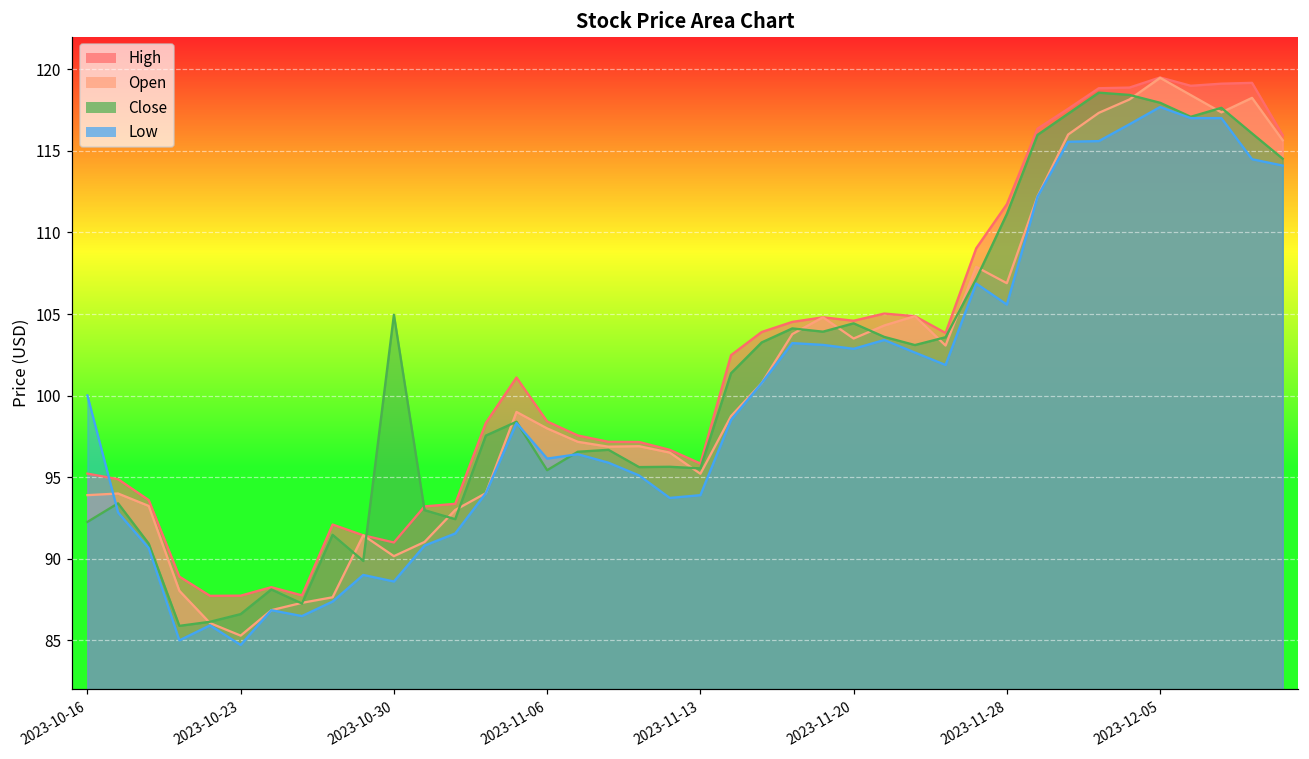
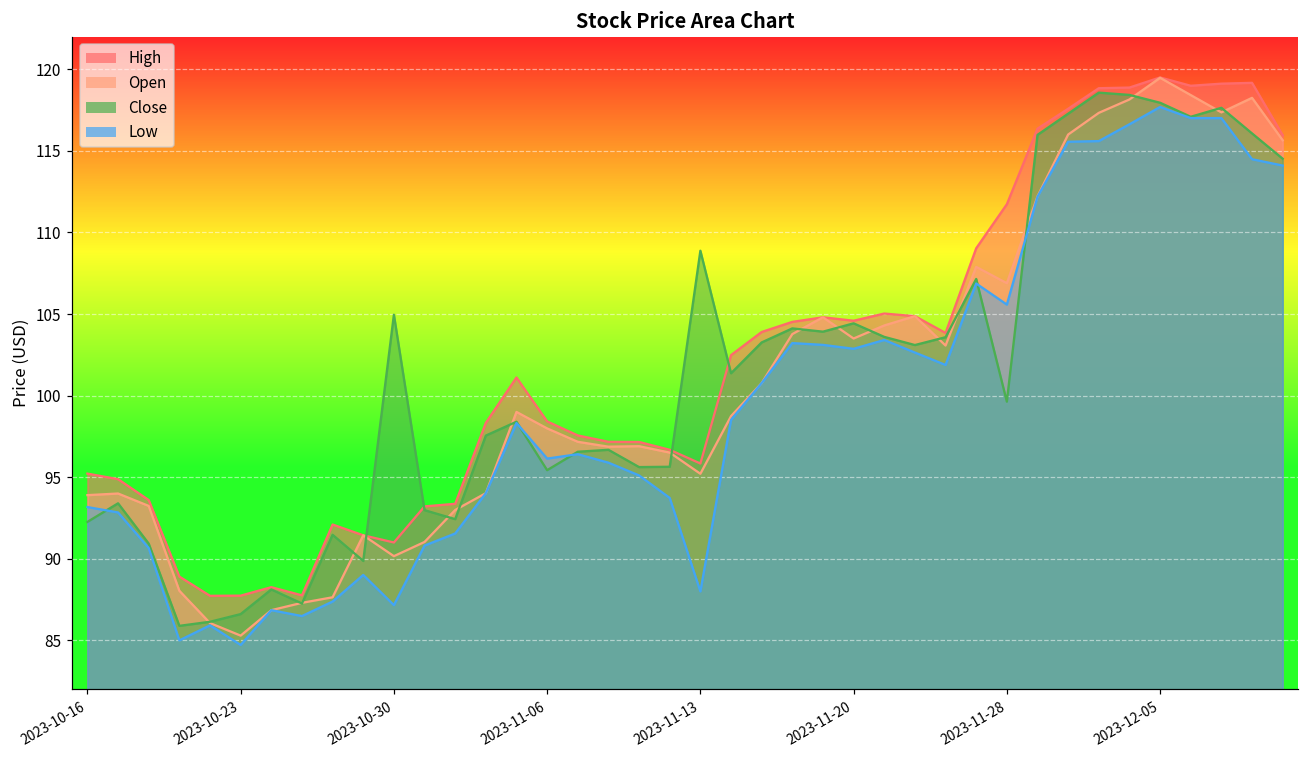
Low, 2023-10-16: 100.0 -> 93.2
Low, 2023-10-30: 88.6 -> 87.2
Close, 2023-11-13: 95.5 -> 108.9
Low, 2023-11-13: 93.9 -> 88.0
Close, 2023-11-28: 111.1 -> 99.6
